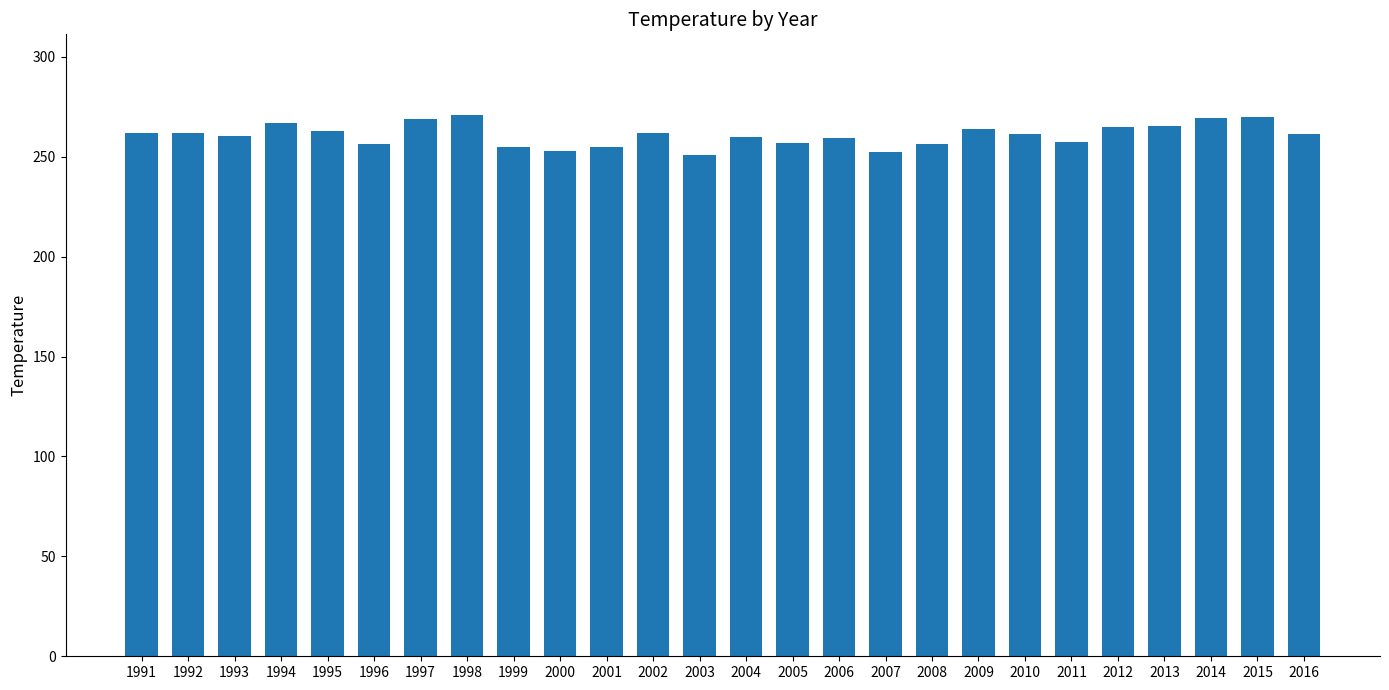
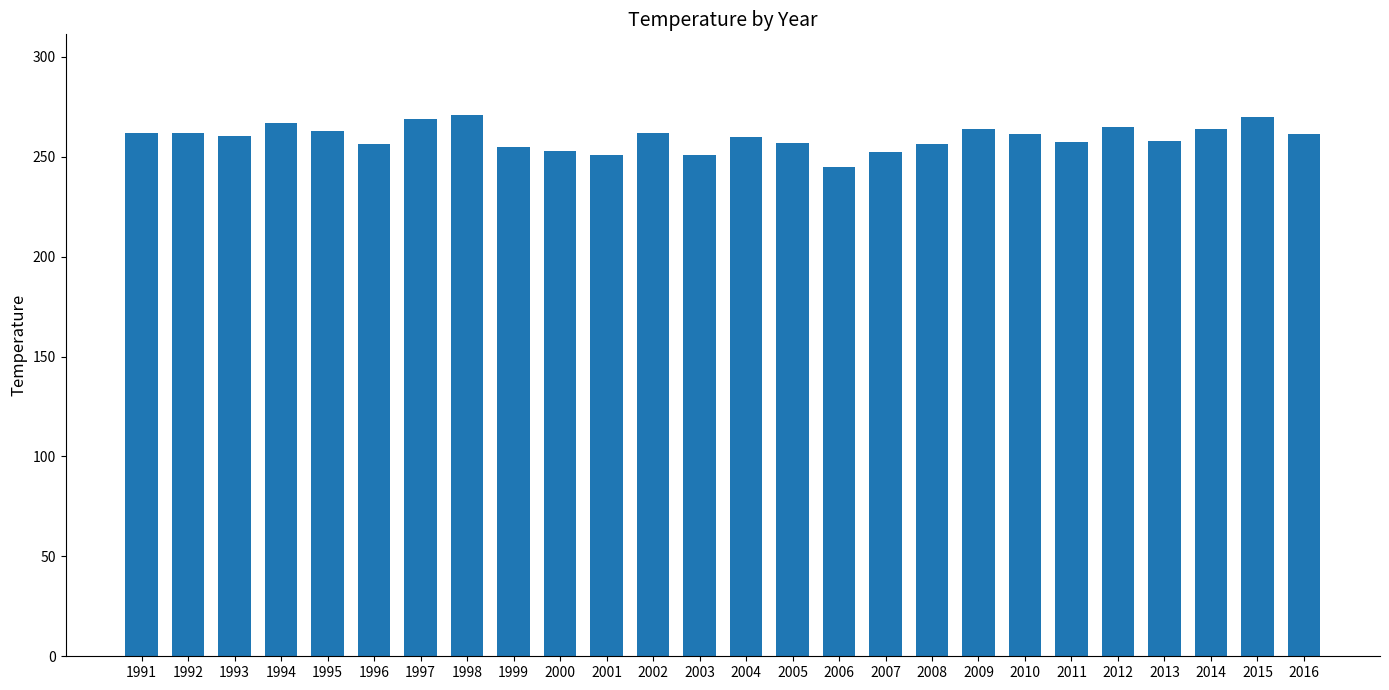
2001: 255 -> 251
2006: 259 -> 245
2013: 265 -> 258
2014: 269 -> 264
